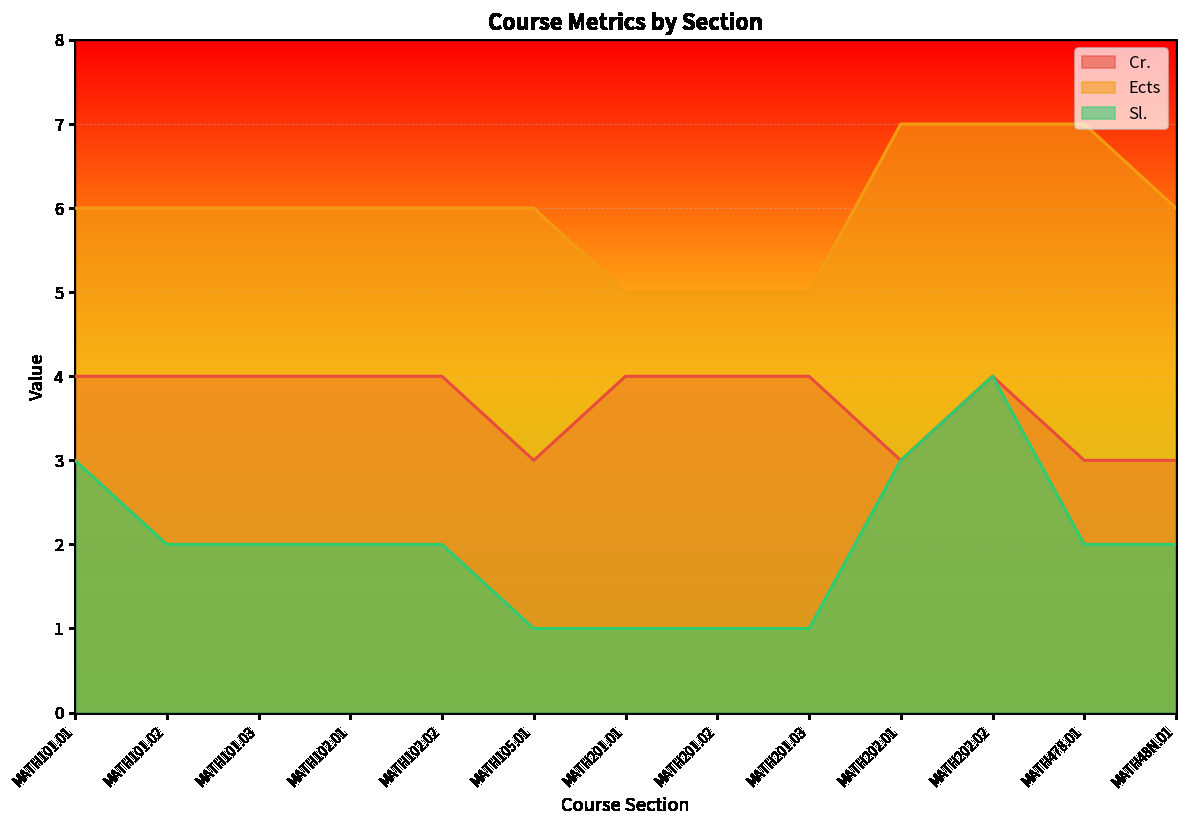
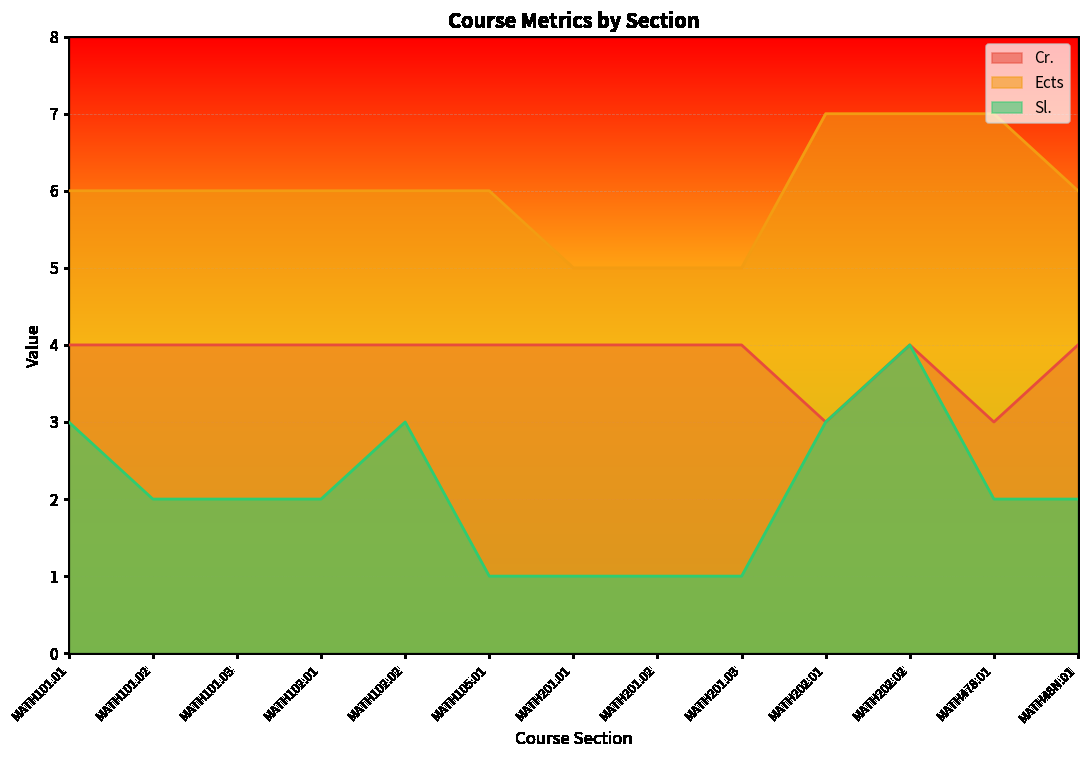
Sl., MATH102.02: 2 -> 3
Cr., MATH105.01: 3 -> 4
Cr., MATH48N.01: 3 -> 4
